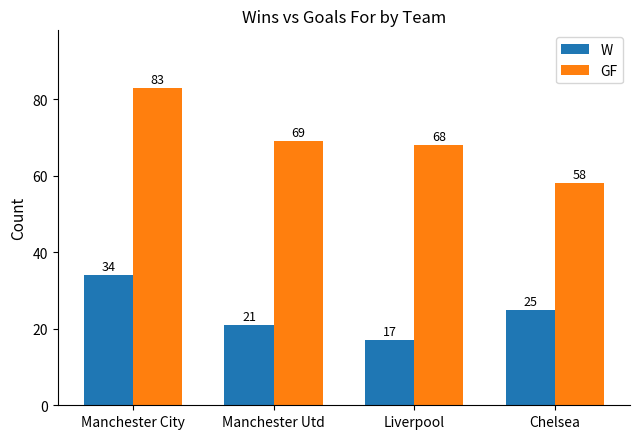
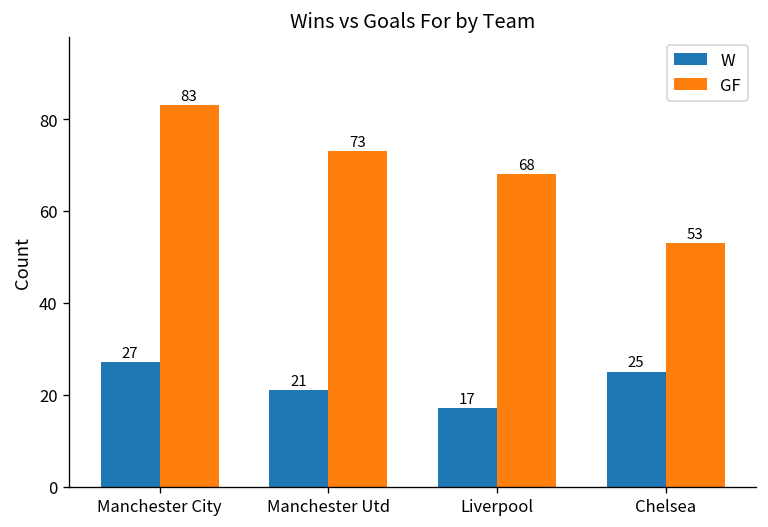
W, Manchester City: 34 -> 27
GF, Manchester Utd: 69 -> 73
GF, Chelsea: 58 -> 53
